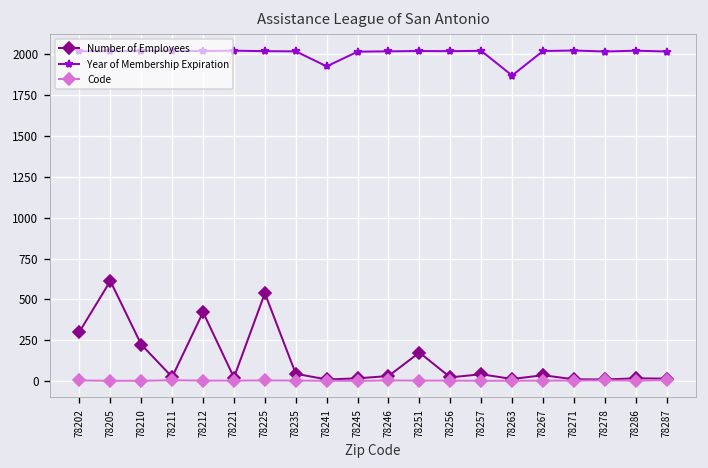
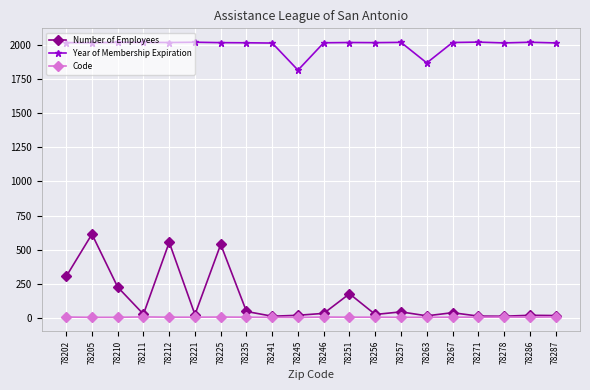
Number of Employees, 78212: 420 -> 550
Year of Membership Expiration, 78241: 1930 -> 2020
Year of Membership Expiration, 78245: 2020 -> 1820
